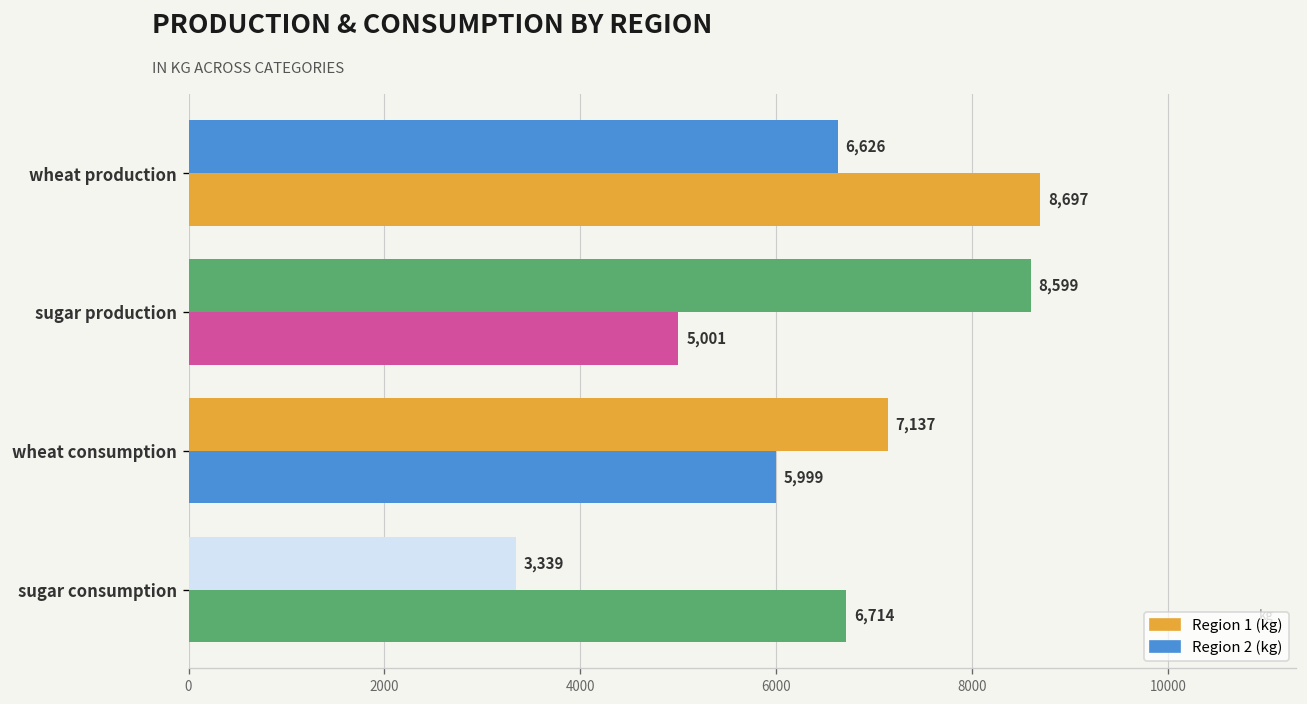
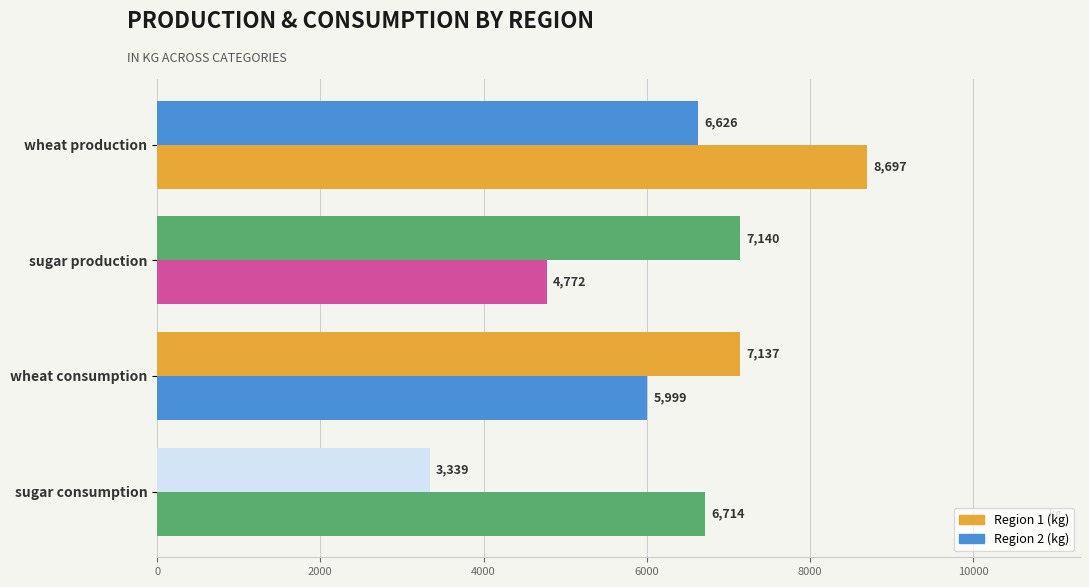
Region 2 (kg), sugar production: 8,599 -> 7,140
Region 1 (kg), sugar production: 5,001 -> 4,772
